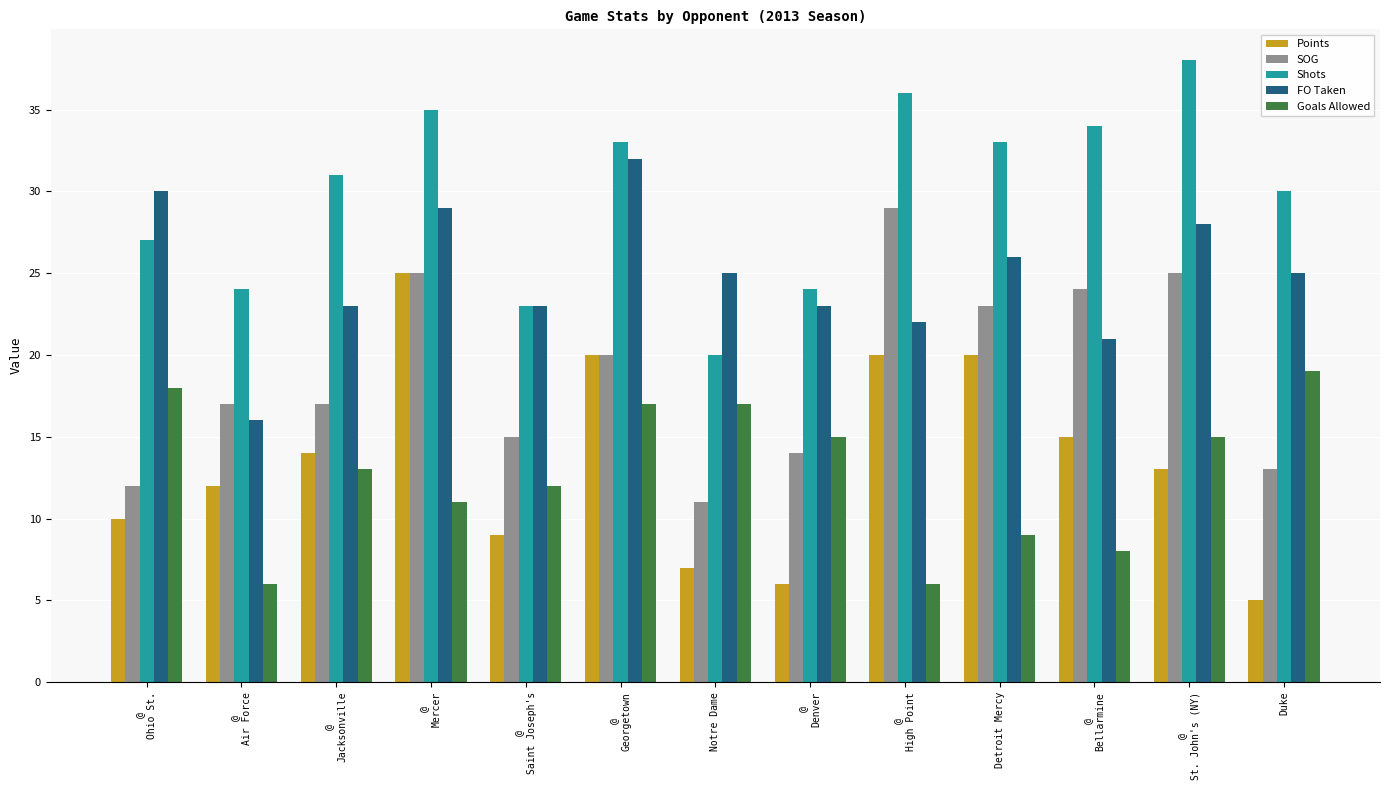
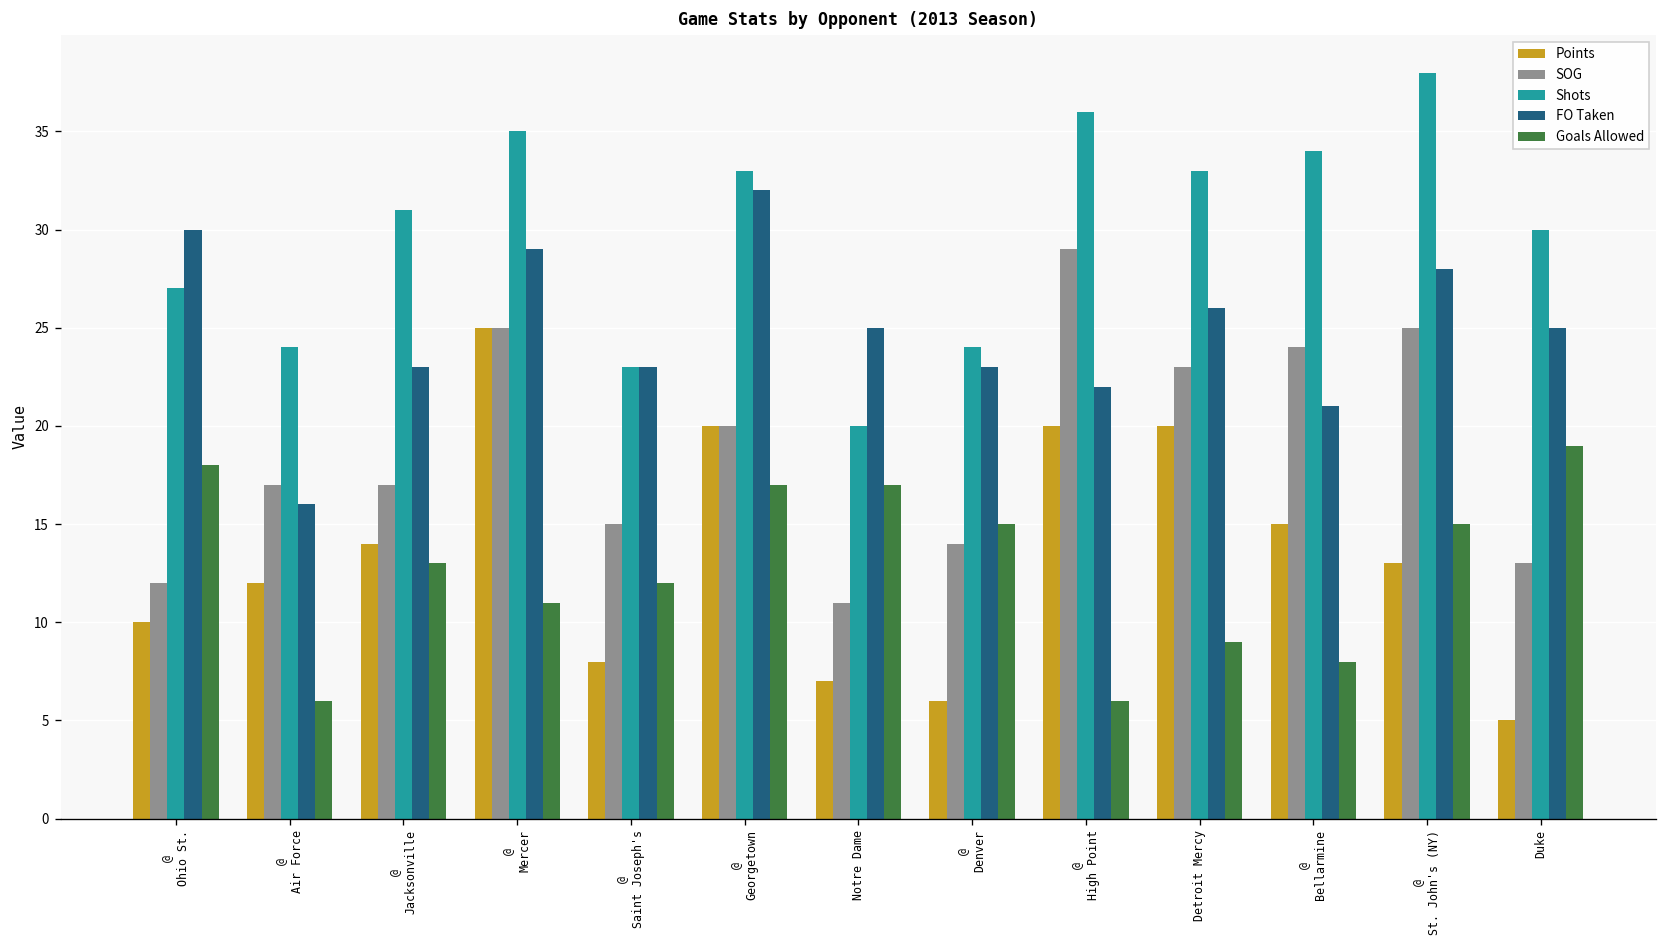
Points, @ Saint Joseph's: 9 -> 8
